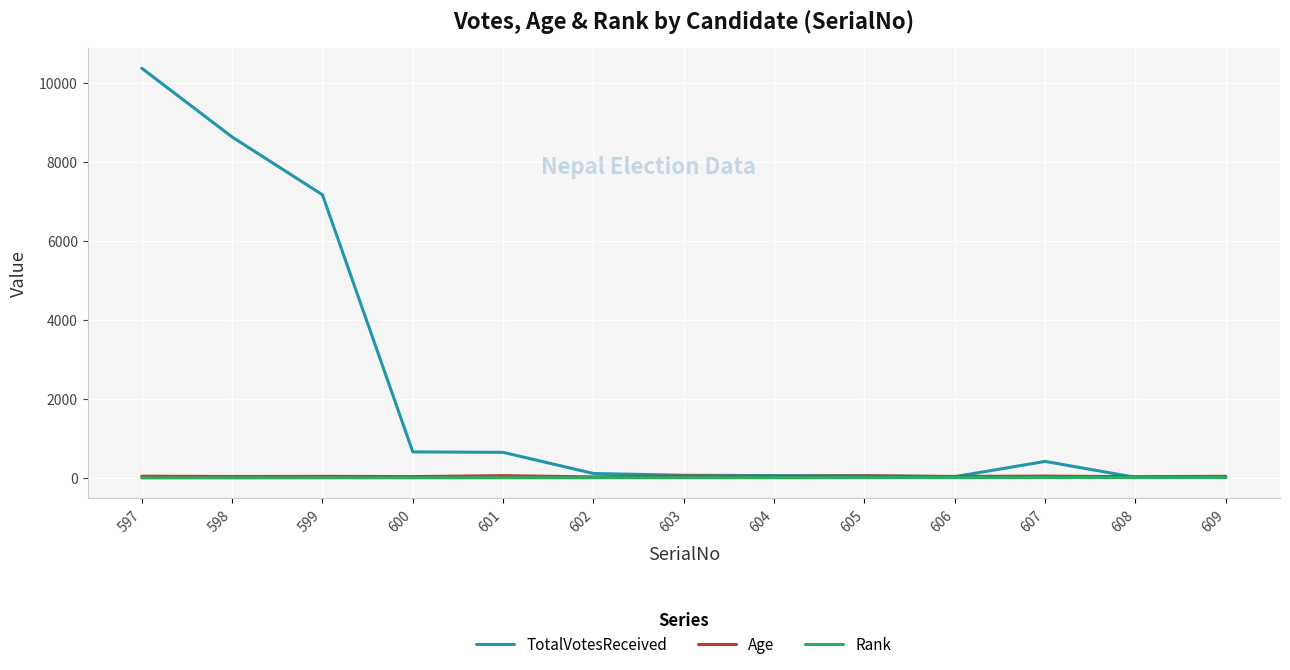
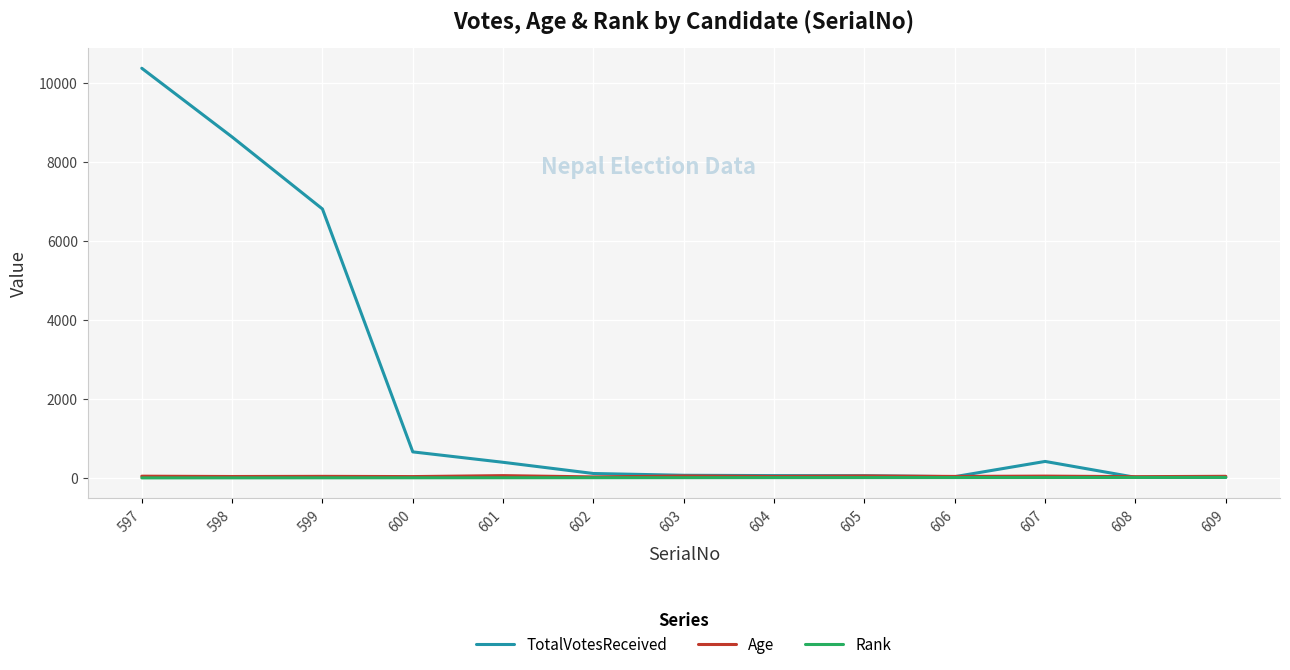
TotalVotesReceived, 599: 7200 -> 6800
TotalVotesReceived, 601: 600 -> 400
